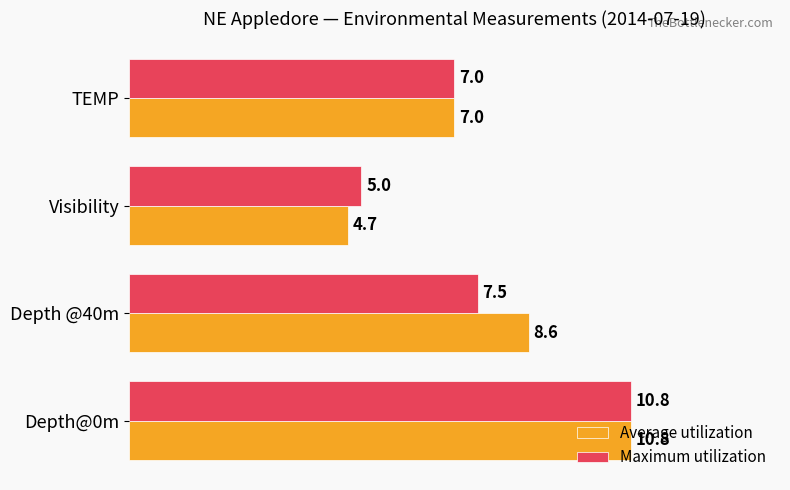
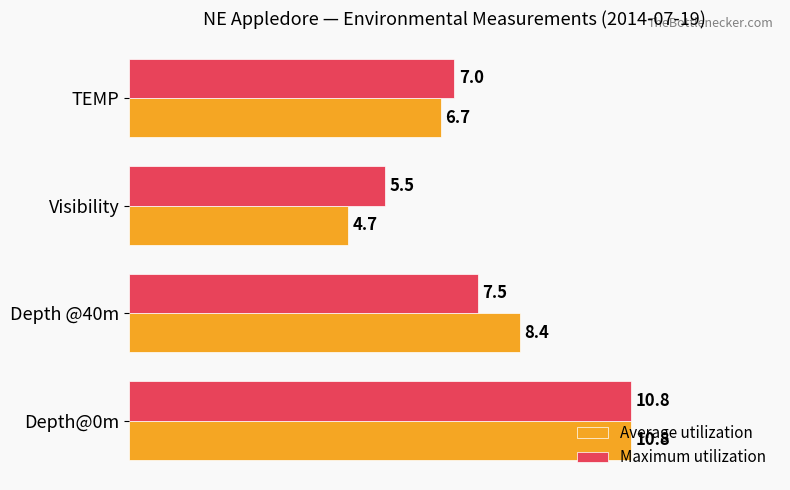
Average utilization, TEMP: 7.0 -> 6.7
Maximum utilization, Visibility: 5.0 -> 5.5
Average utilization, Depth @40m: 8.6 -> 8.4
